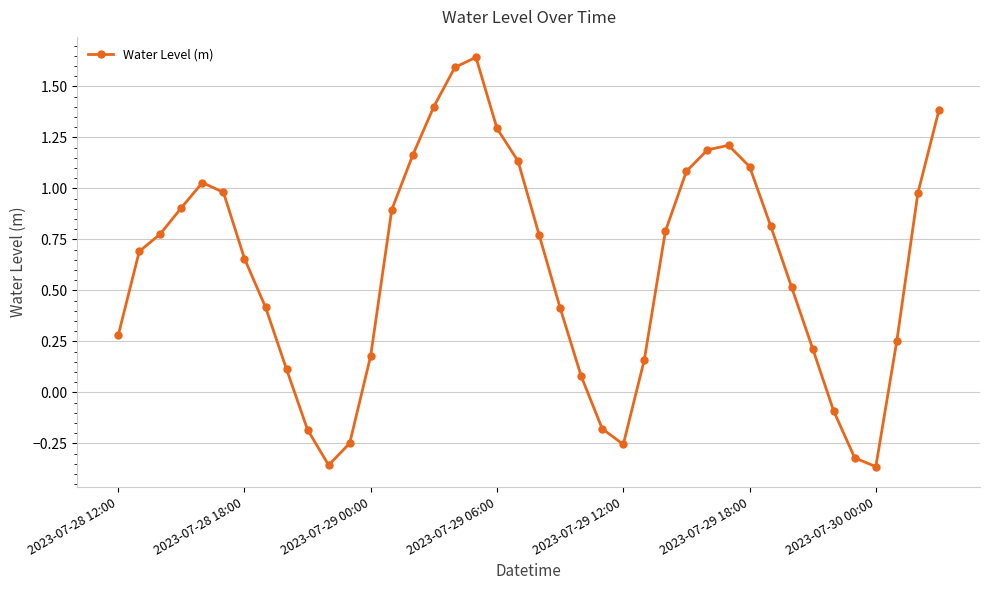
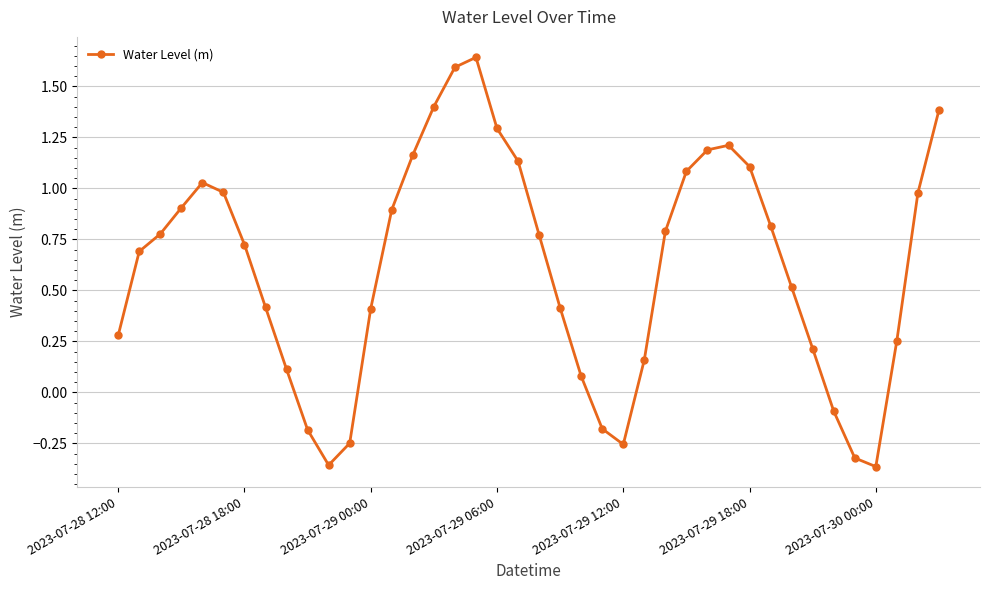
2023-07-28 18:00: 0.66 -> 0.72
2023-07-29 00:00: 0.18 -> 0.41
